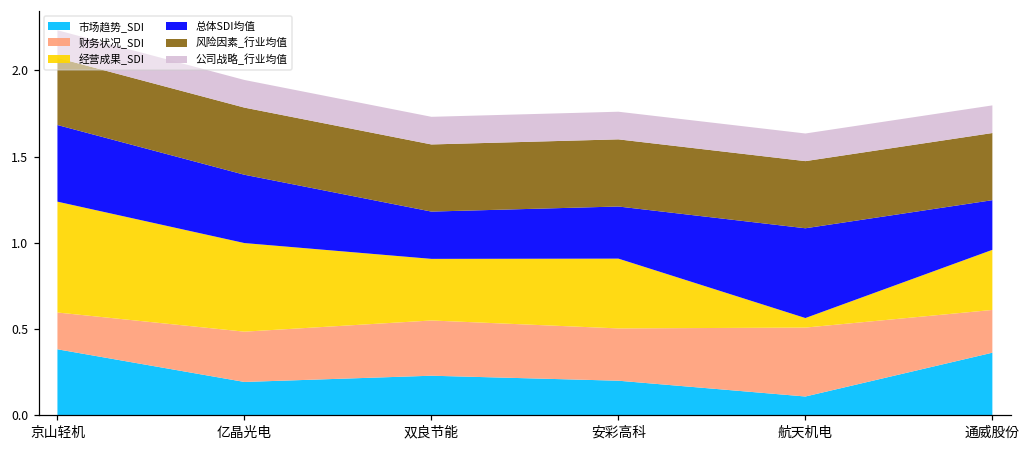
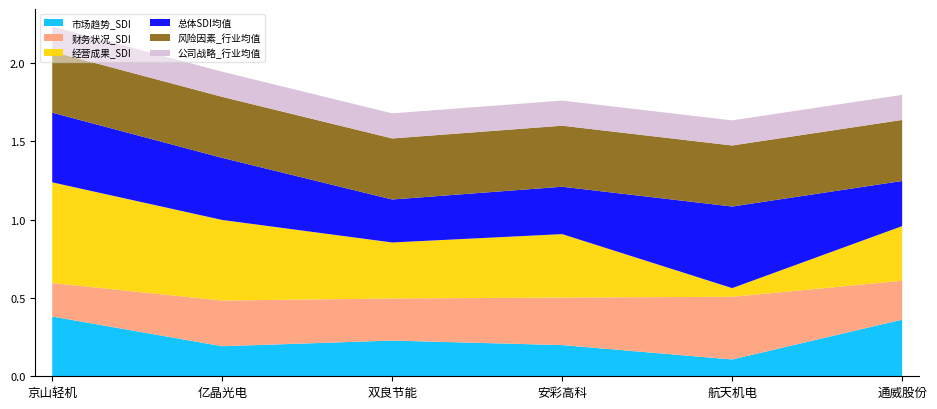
财务状况_SDI, 双良节能: 0.32 -> 0.27
